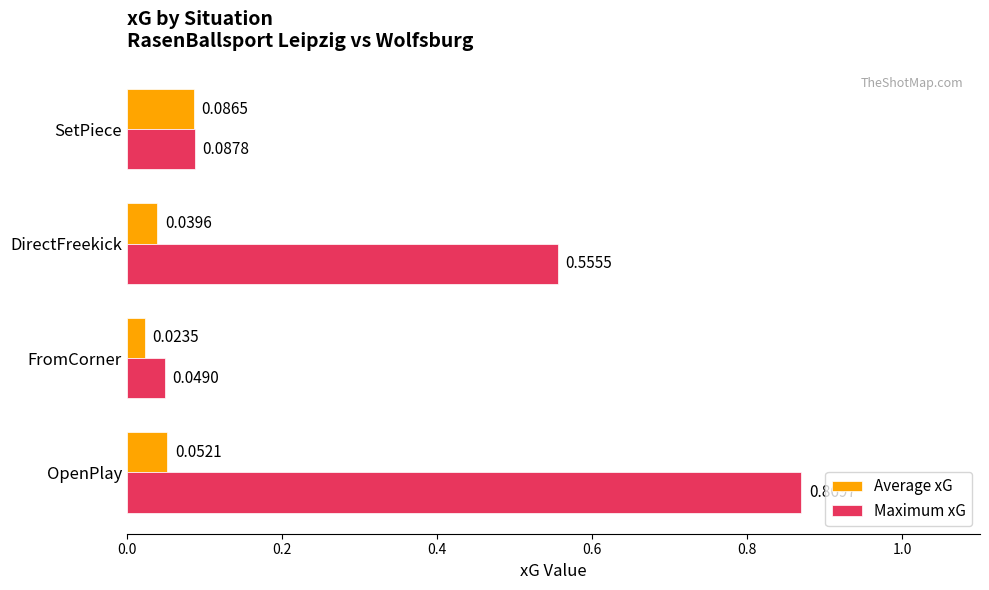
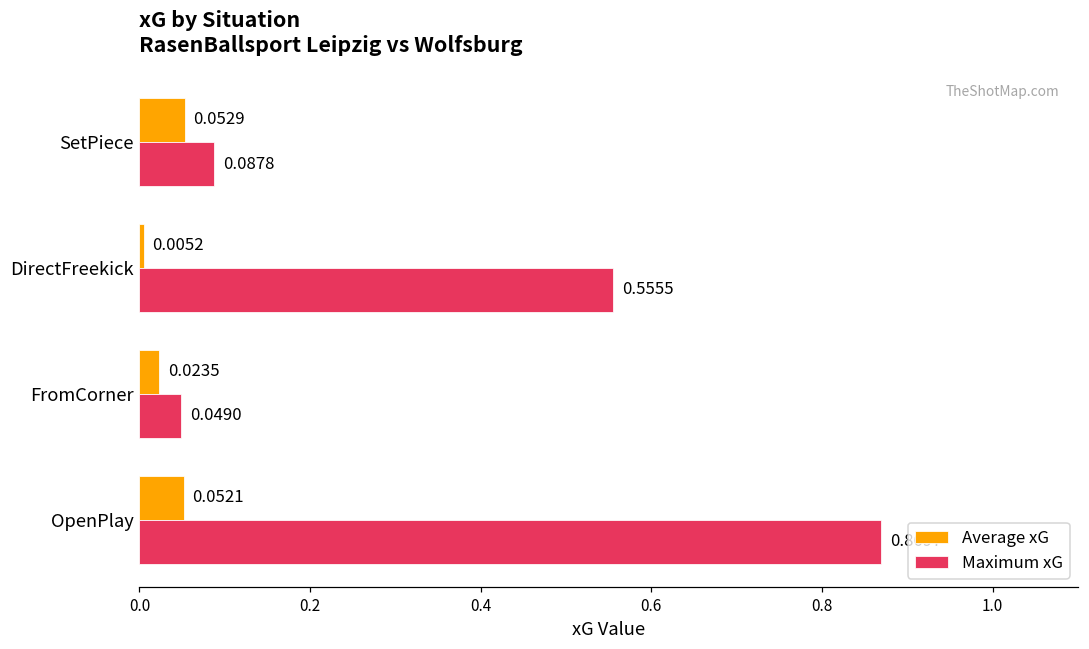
Average xG, SetPiece: 0.0865 -> 0.0529
Average xG, DirectFreekick: 0.0396 -> 0.0052
